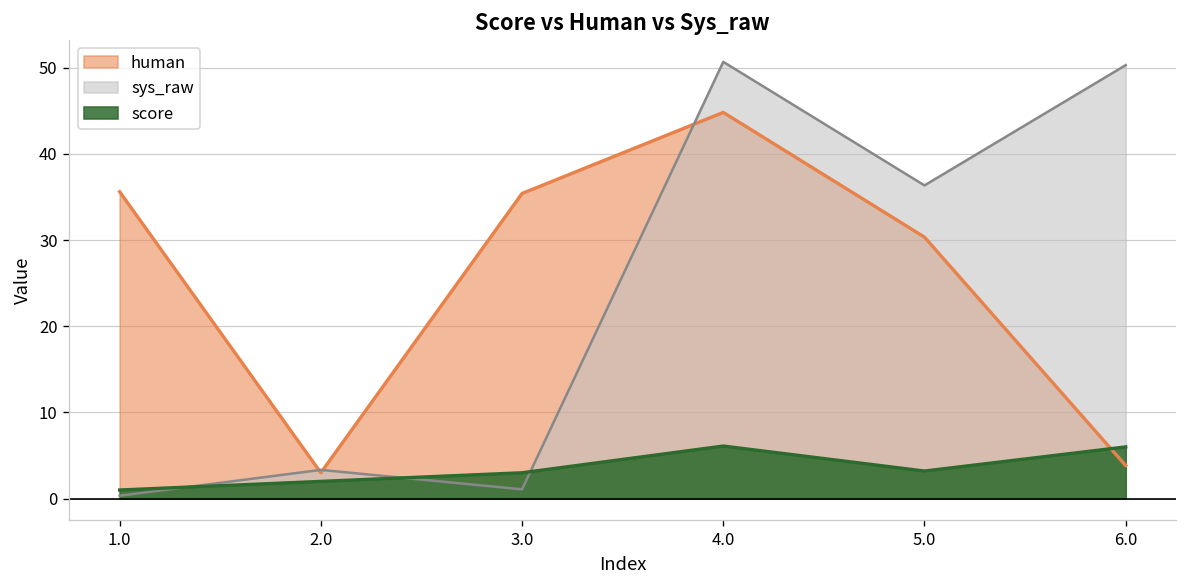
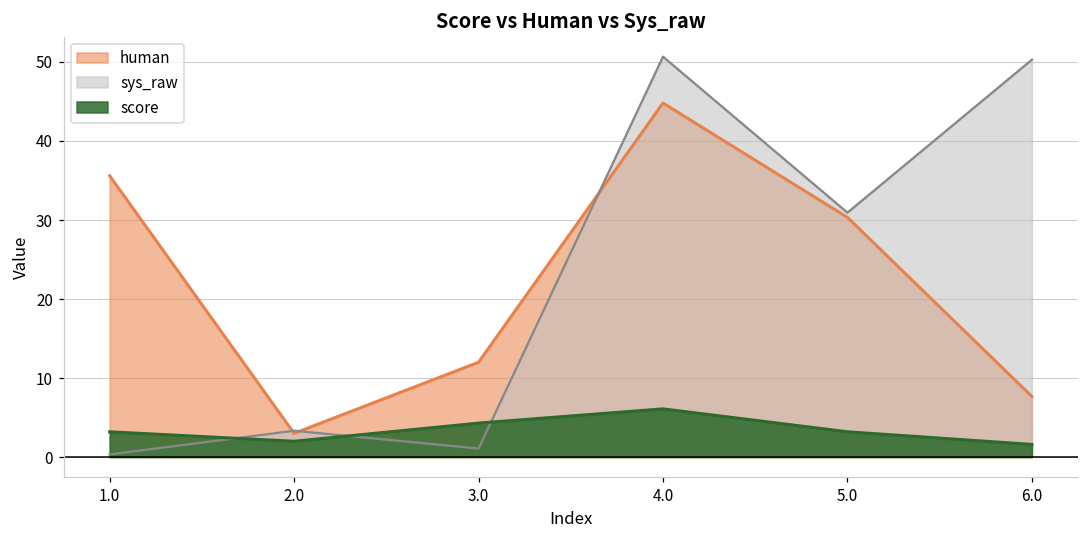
score, 1.0: 1 -> 3
human, 3.0: 35 -> 12
score, 3.0: 3 -> 4
sys_raw, 5.0: 36 -> 31
human, 6.0: 4 -> 8
score, 6.0: 6 -> 2
